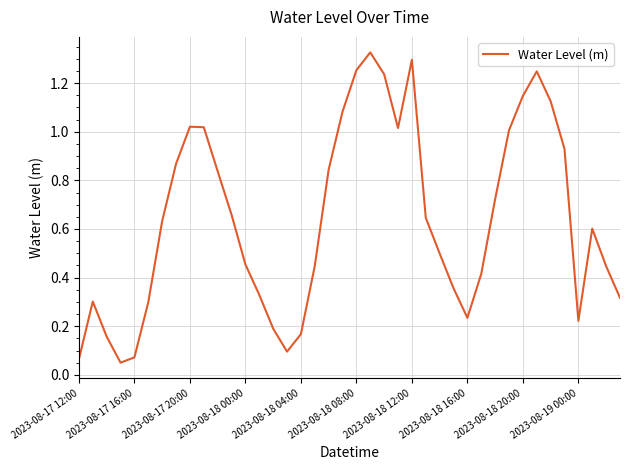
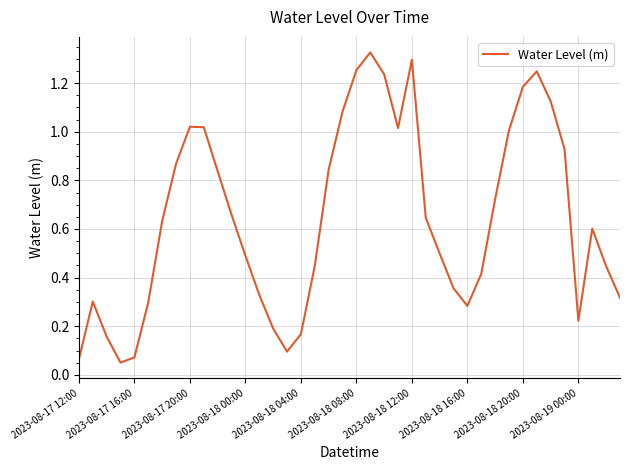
2023-08-18 00:00: 0.45 -> 0.49
2023-08-18 16:00: 0.23 -> 0.28
2023-08-18 20:00: 1.15 -> 1.18
